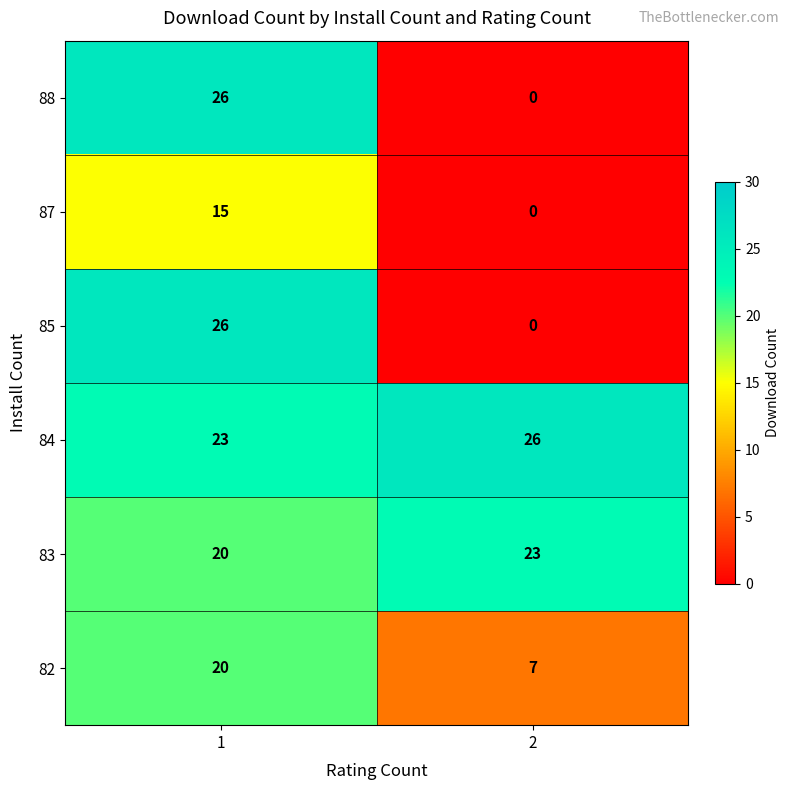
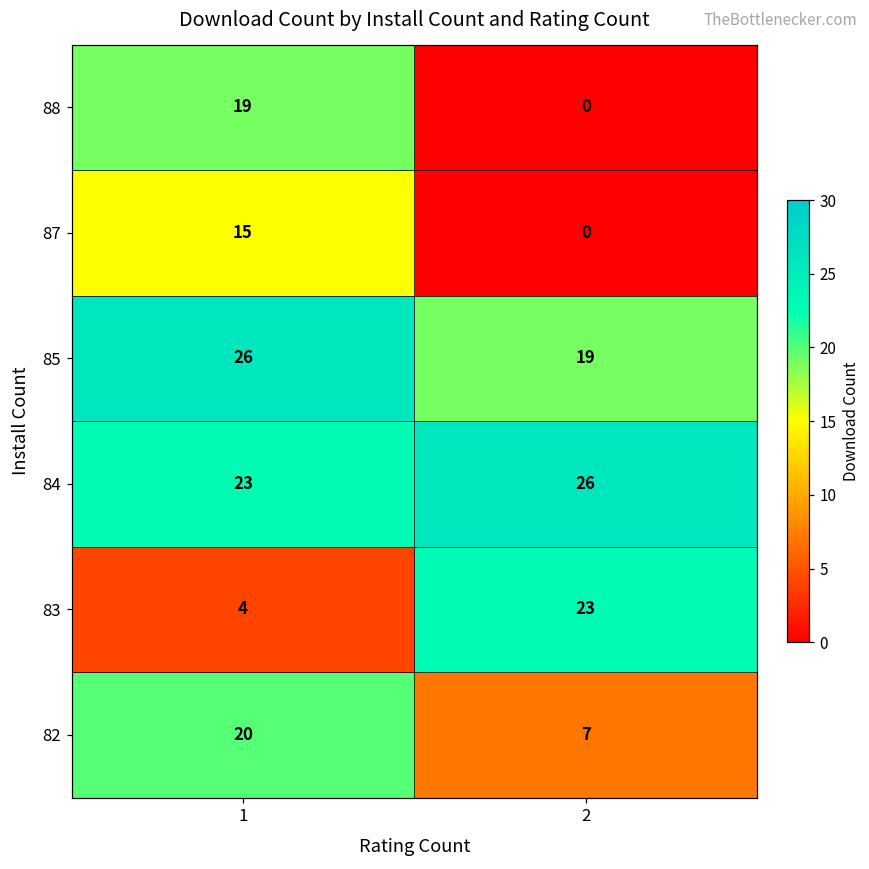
88, 1: 26 -> 19
85, 2: 0 -> 19
83, 1: 20 -> 4
